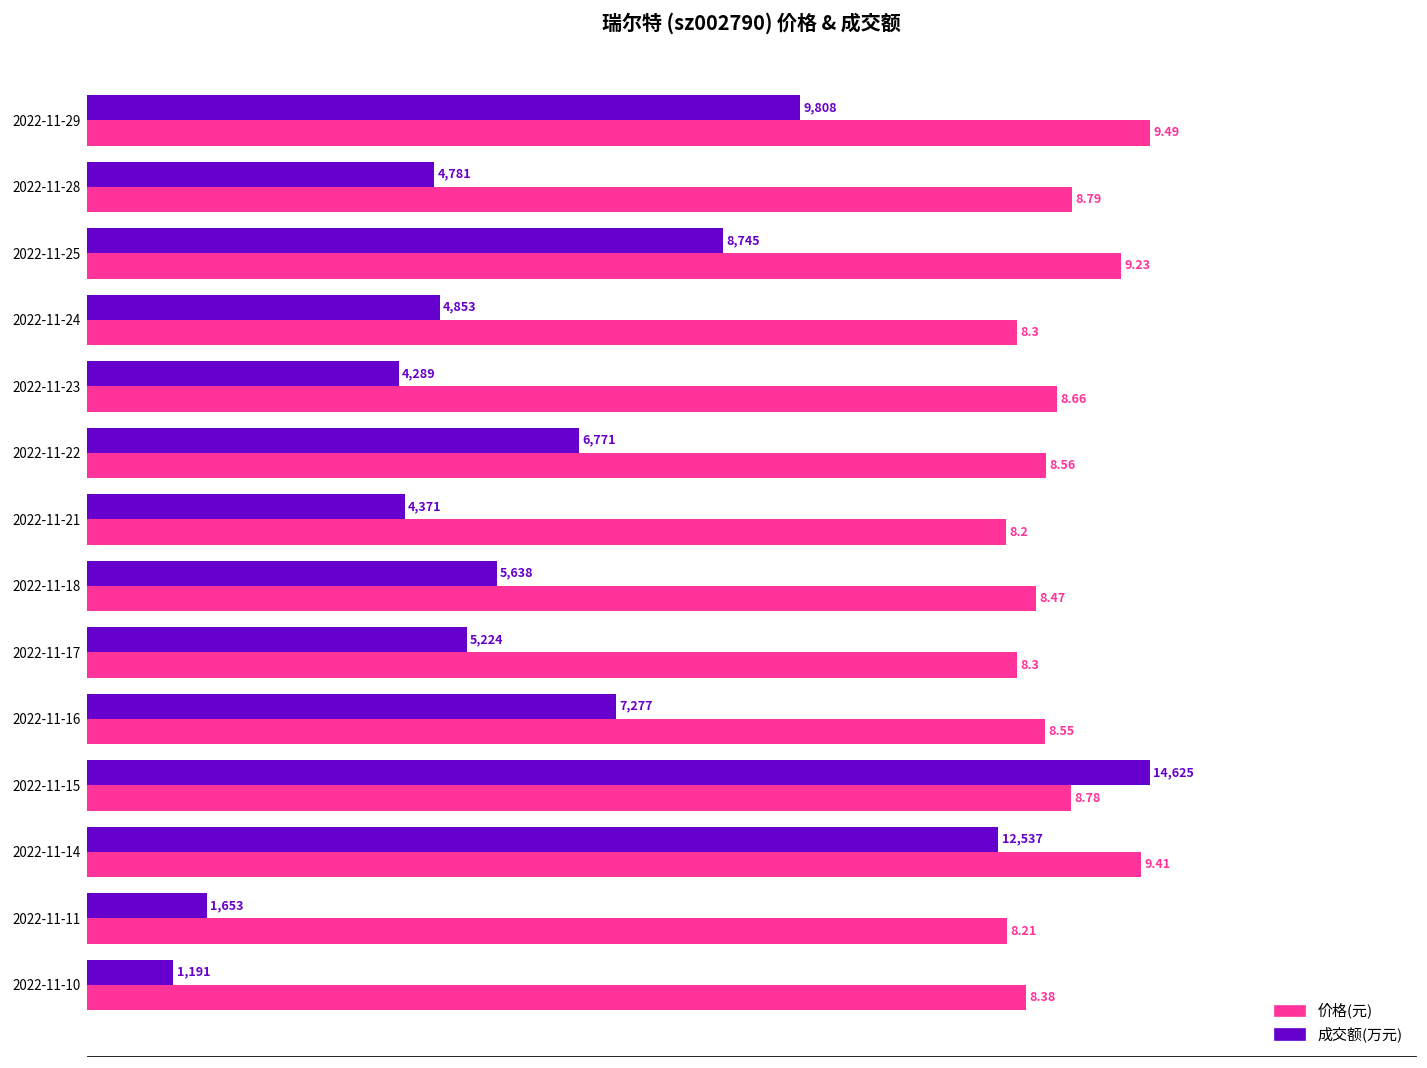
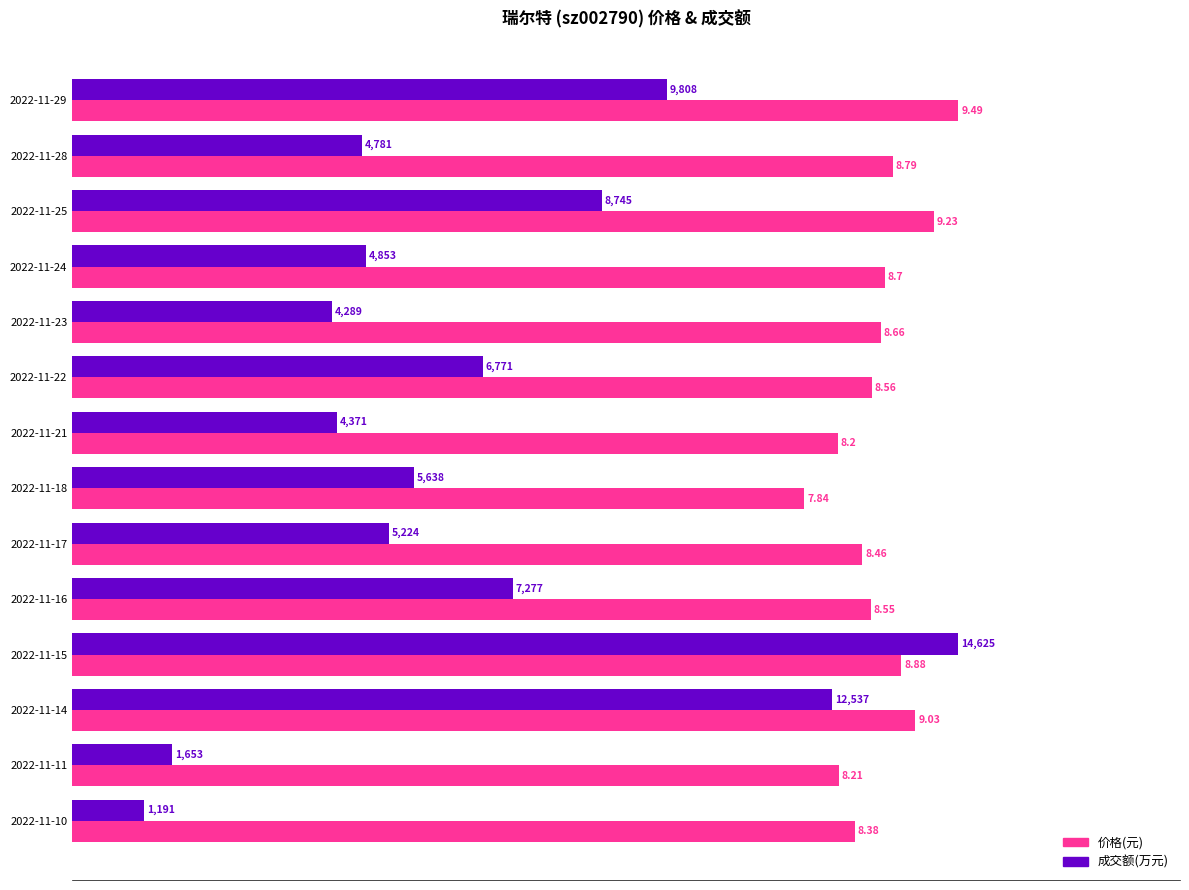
价格(元), 2022-11-24: 8.3 -> 8.7
价格(元), 2022-11-18: 8.47 -> 7.84
价格(元), 2022-11-17: 8.3 -> 8.46
价格(元), 2022-11-15: 8.78 -> 8.88
价格(元), 2022-11-14: 9.41 -> 9.03
